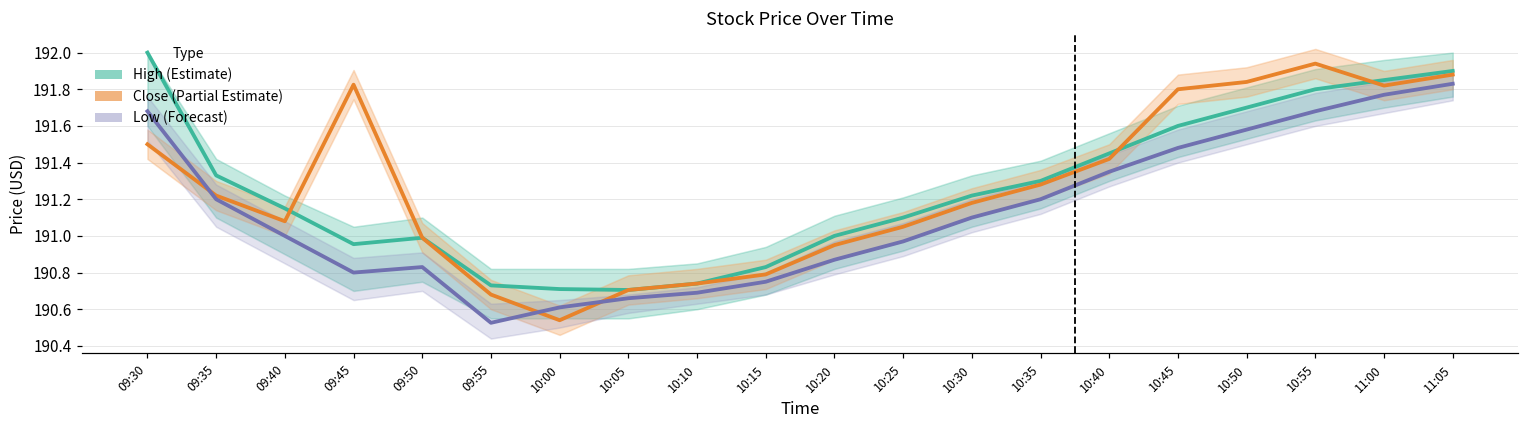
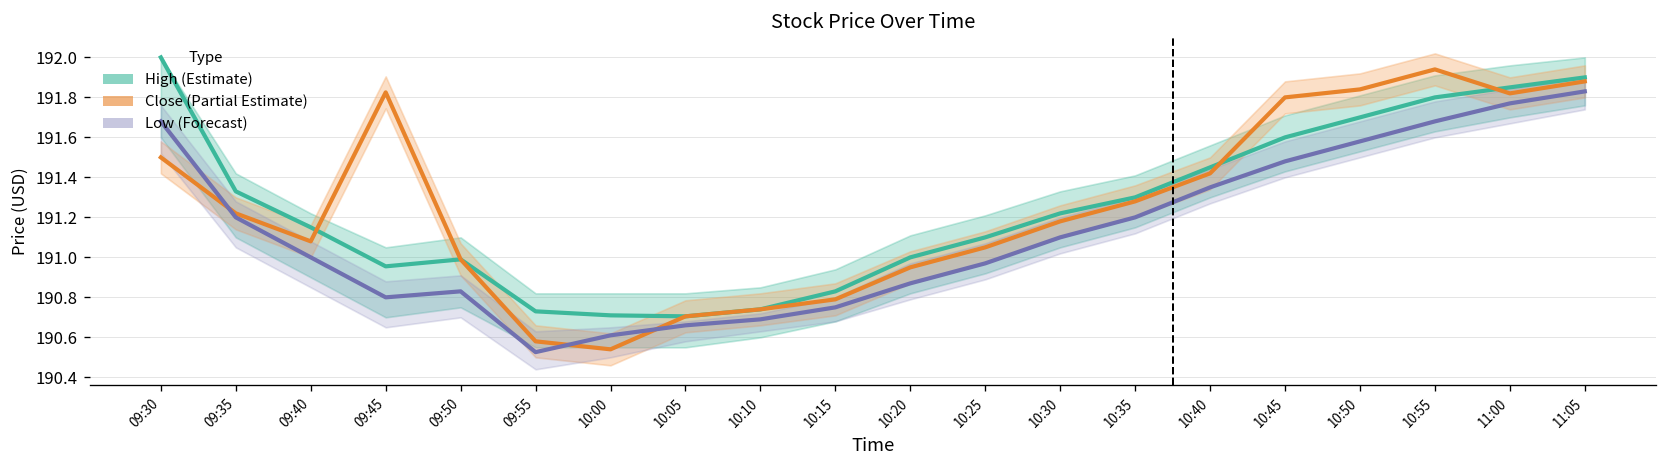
Close (Partial Estimate), 09:55: 190.68 -> 190.58
